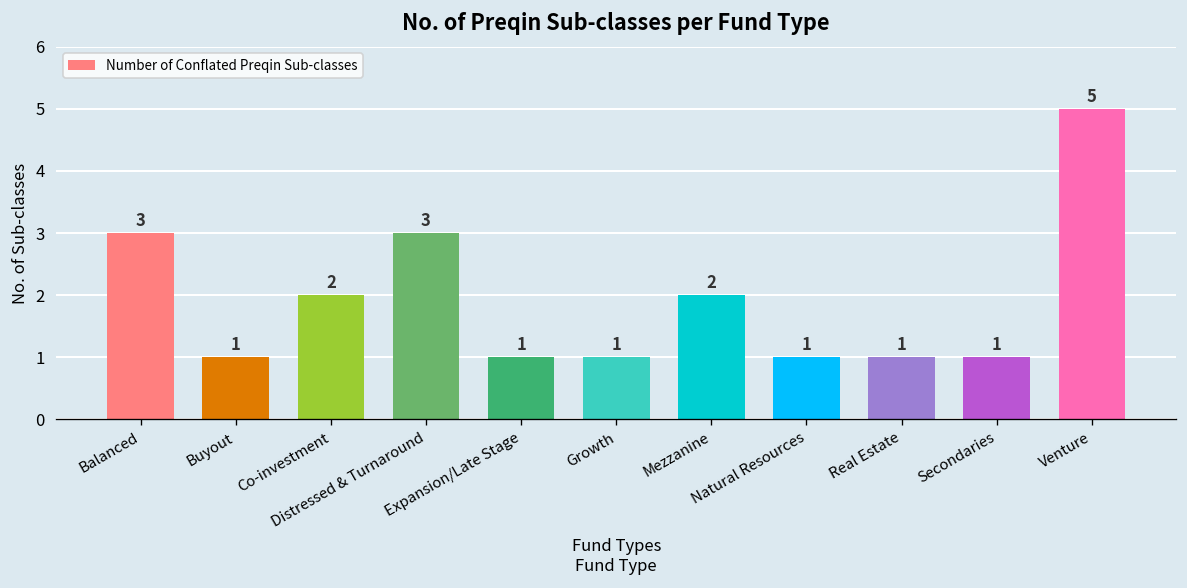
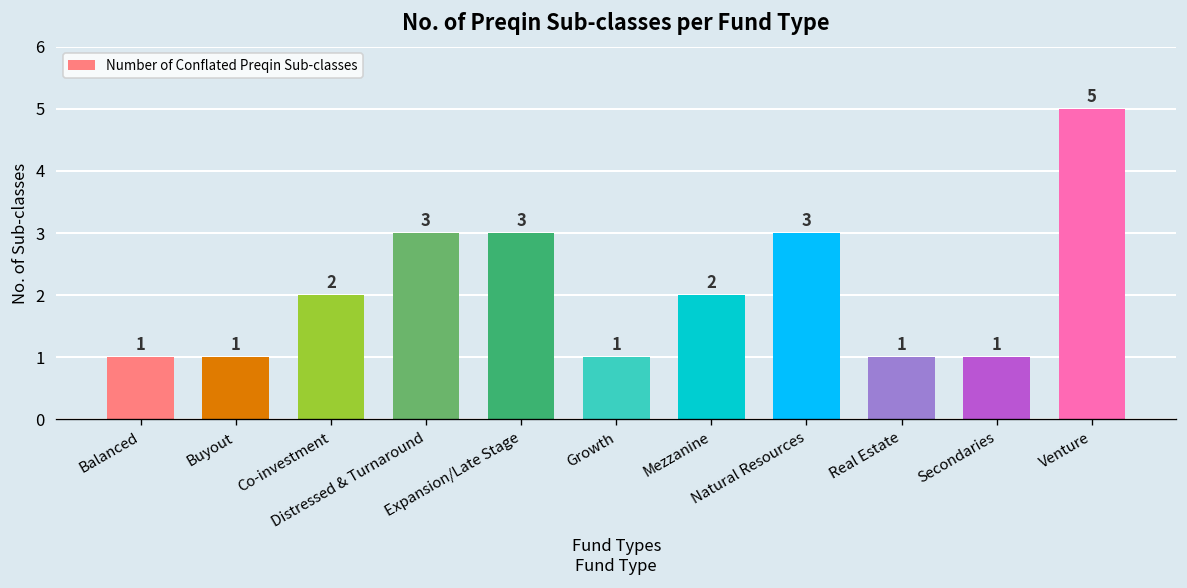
Balanced: 3 -> 1
Expansion/Late Stage: 1 -> 3
Natural Resources: 1 -> 3
